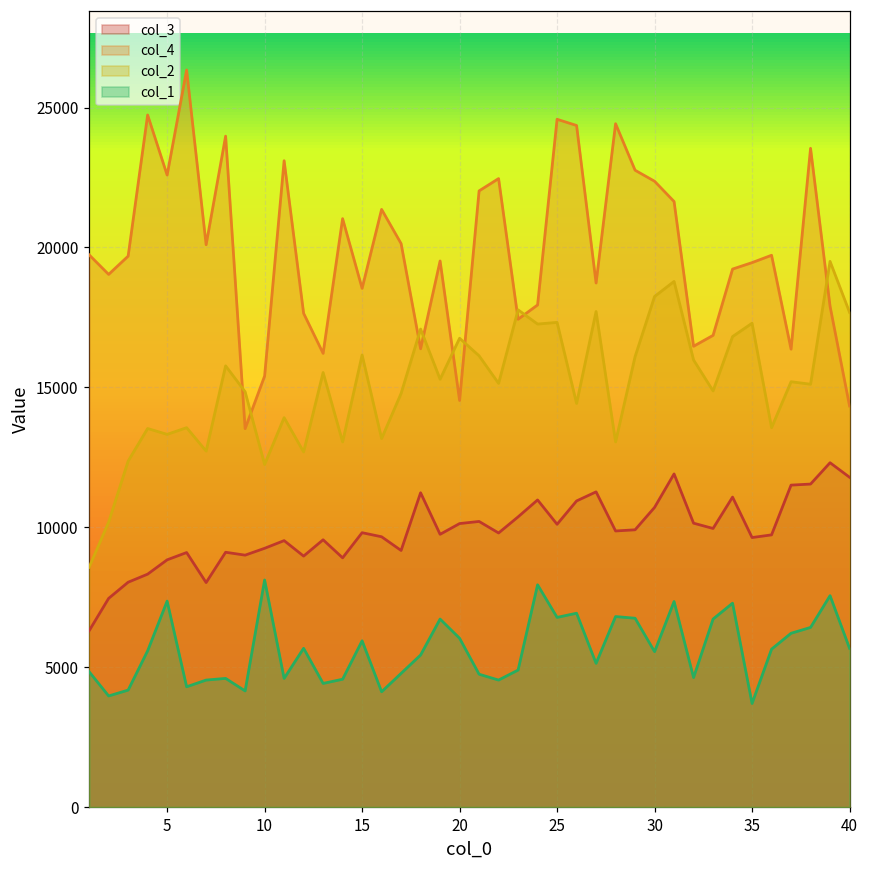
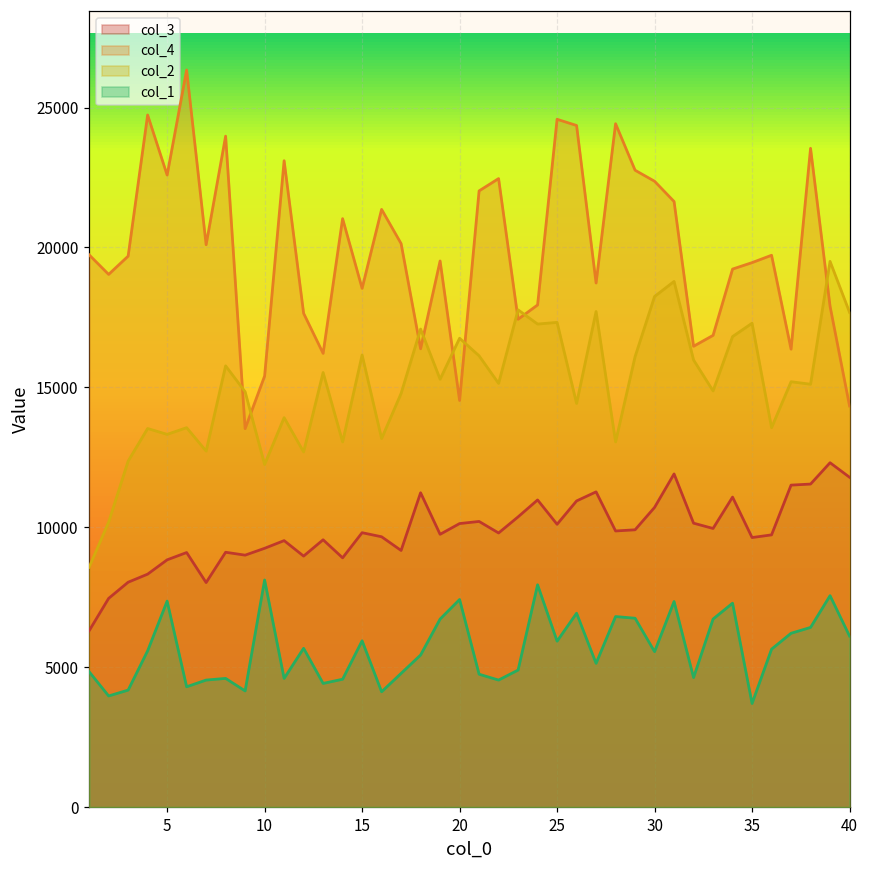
col_1, 20: 6000 -> 7400
col_1, 25: 6800 -> 5900
col_1, 40: 5700 -> 6100
